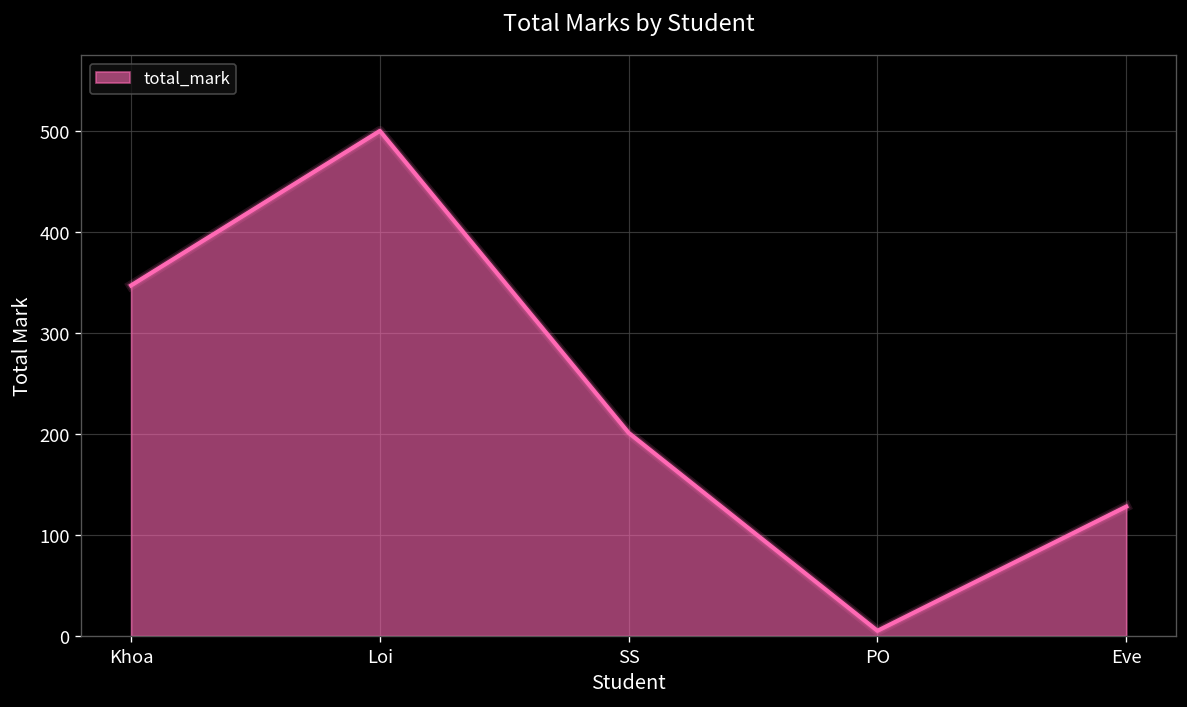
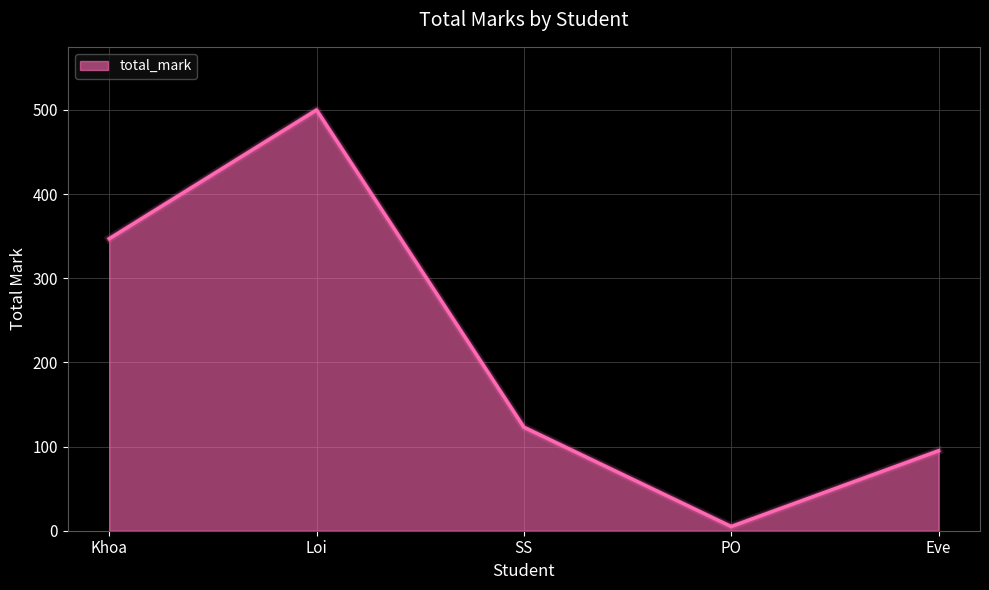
SS: 200 -> 120
Eve: 130 -> 100
